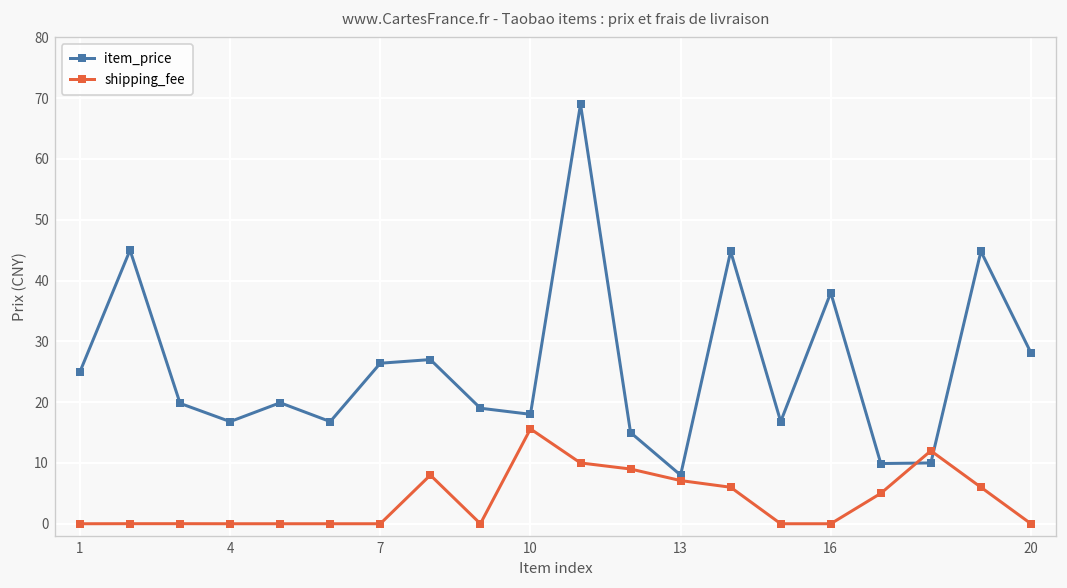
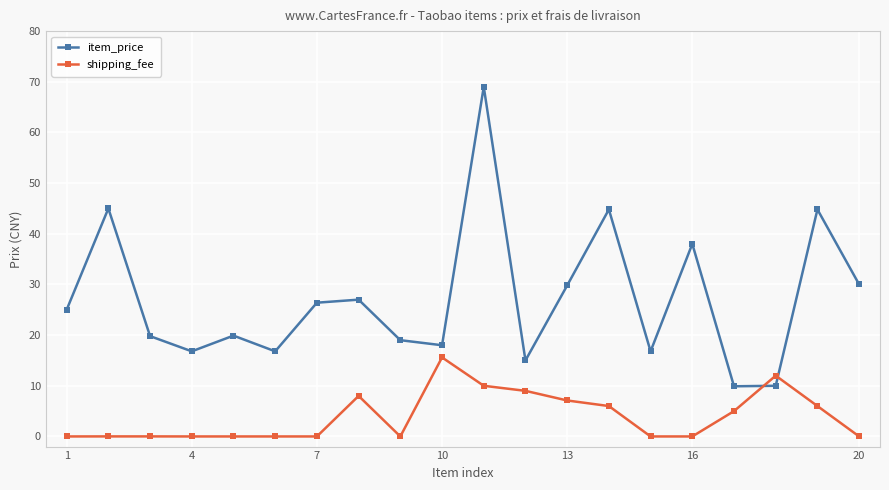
item_price, 13: 8 -> 30
item_price, 20: 28 -> 30
